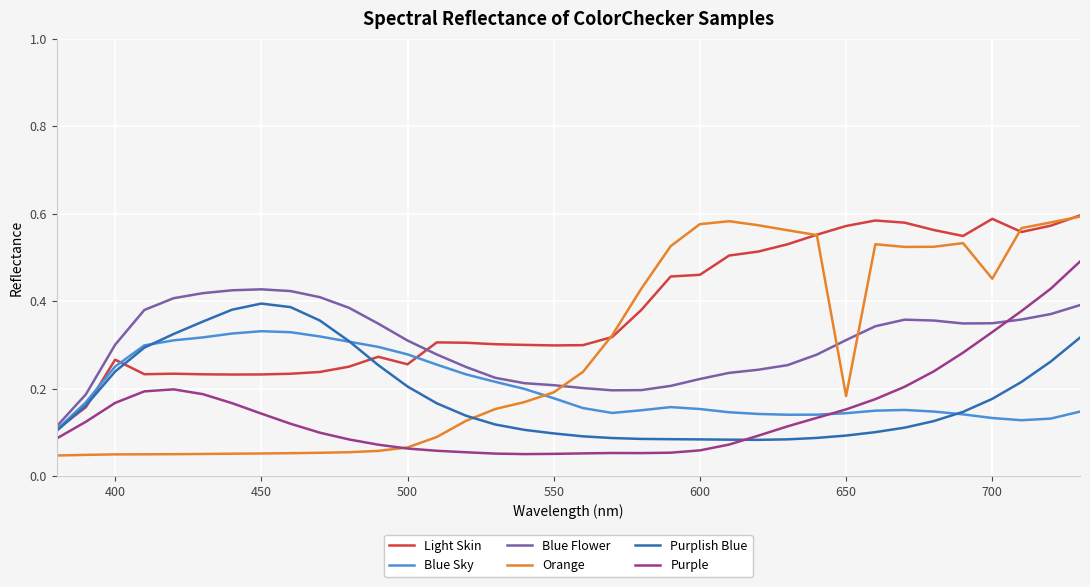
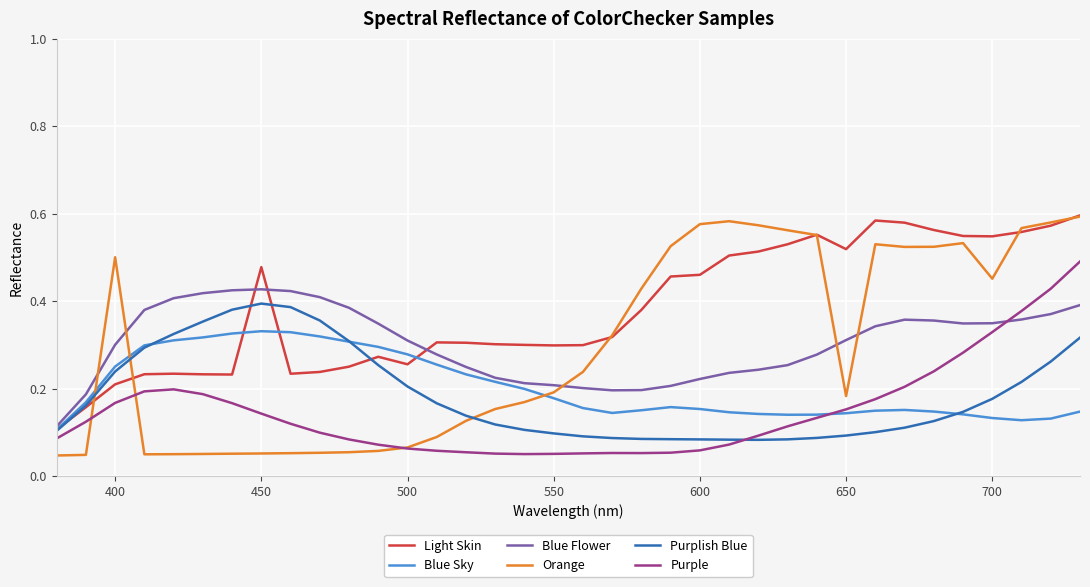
Light Skin, 400: 0.27 -> 0.21
Orange, 400: 0.05 -> 0.50
Light Skin, 450: 0.23 -> 0.48
Light Skin, 650: 0.57 -> 0.52
Light Skin, 700: 0.59 -> 0.55
